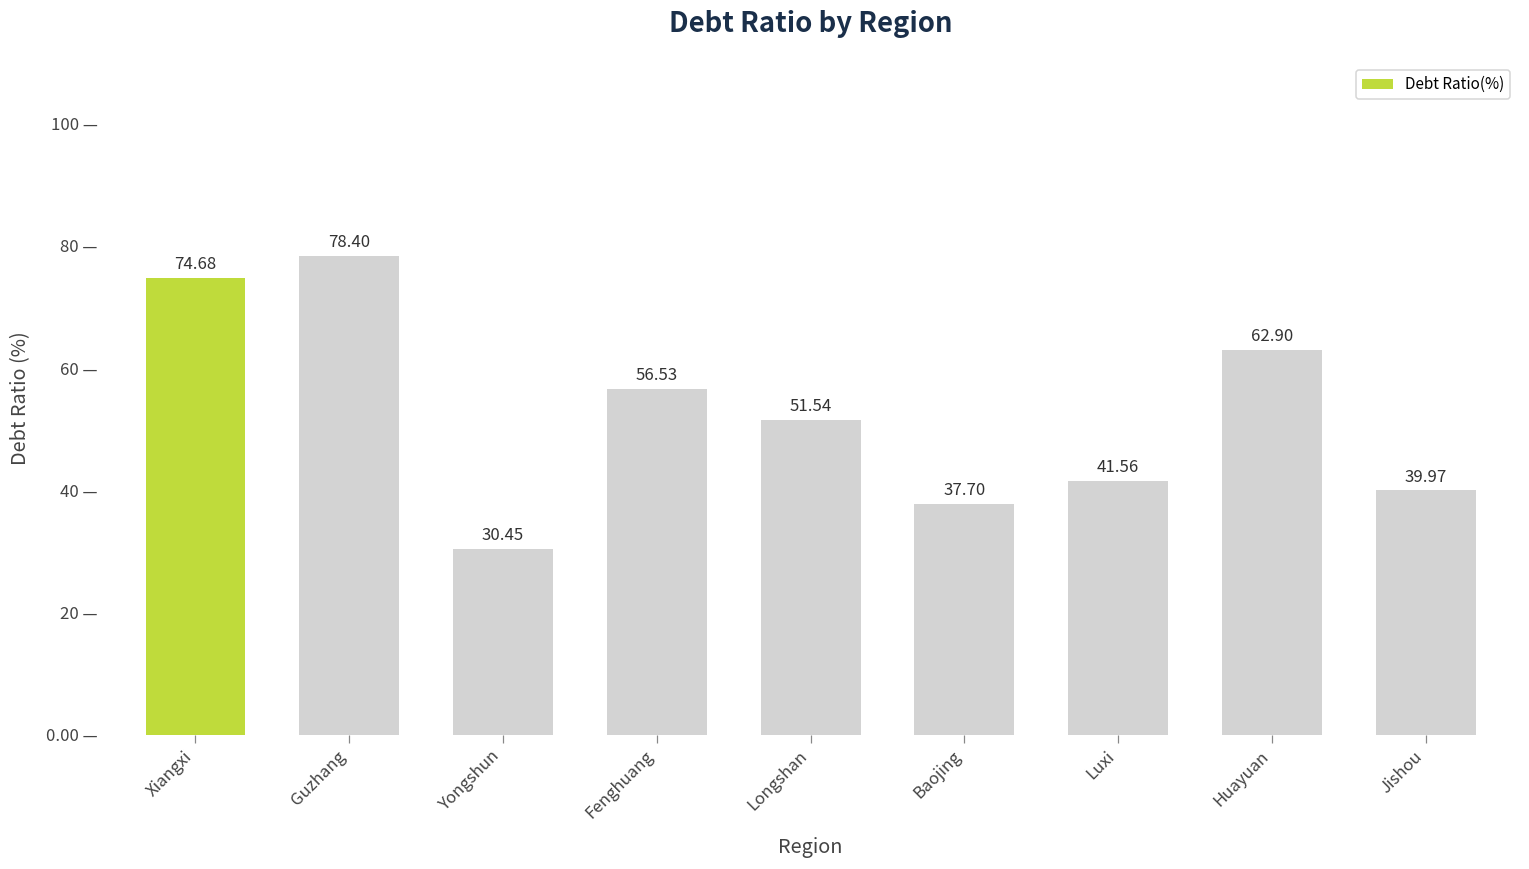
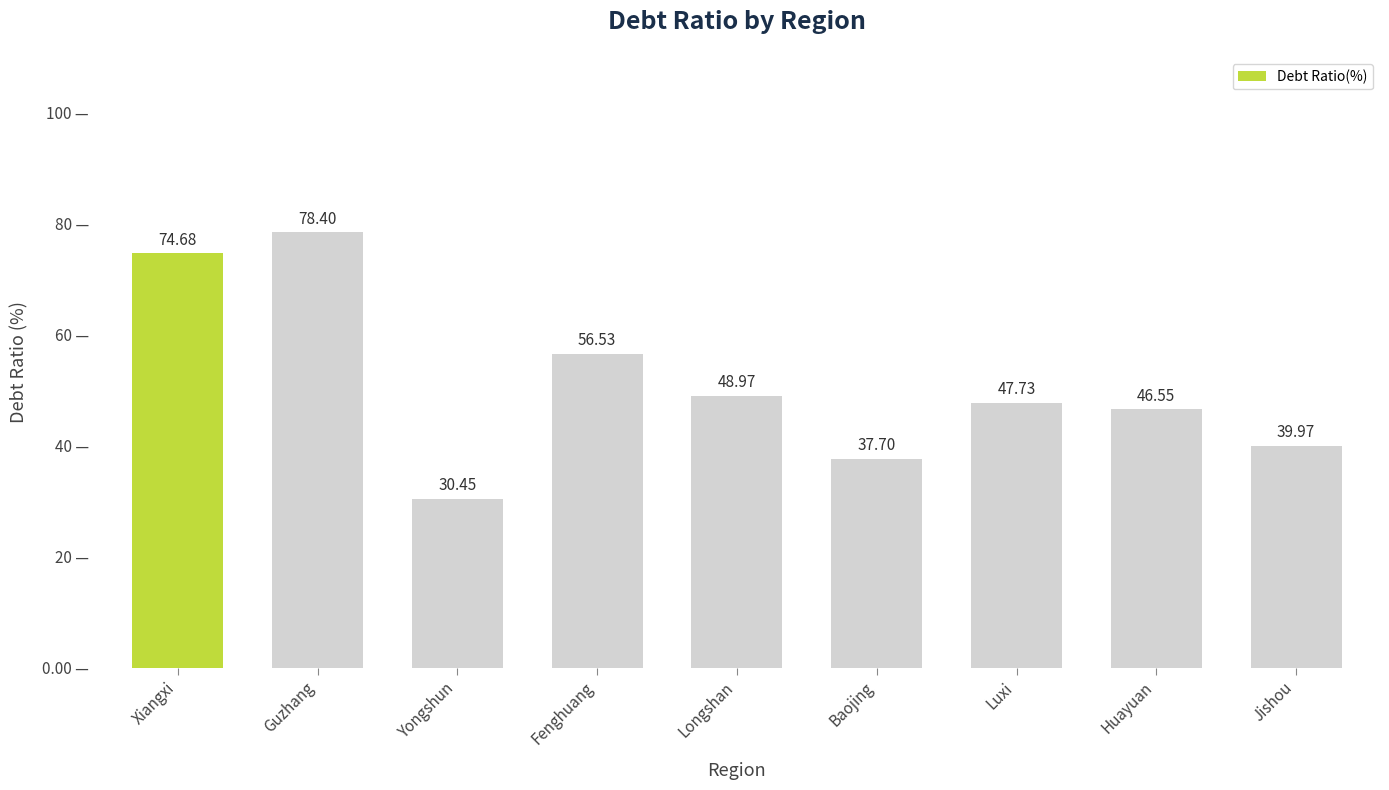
Longshan: 51.54 -> 48.97
Luxi: 41.56 -> 47.73
Huayuan: 62.90 -> 46.55
